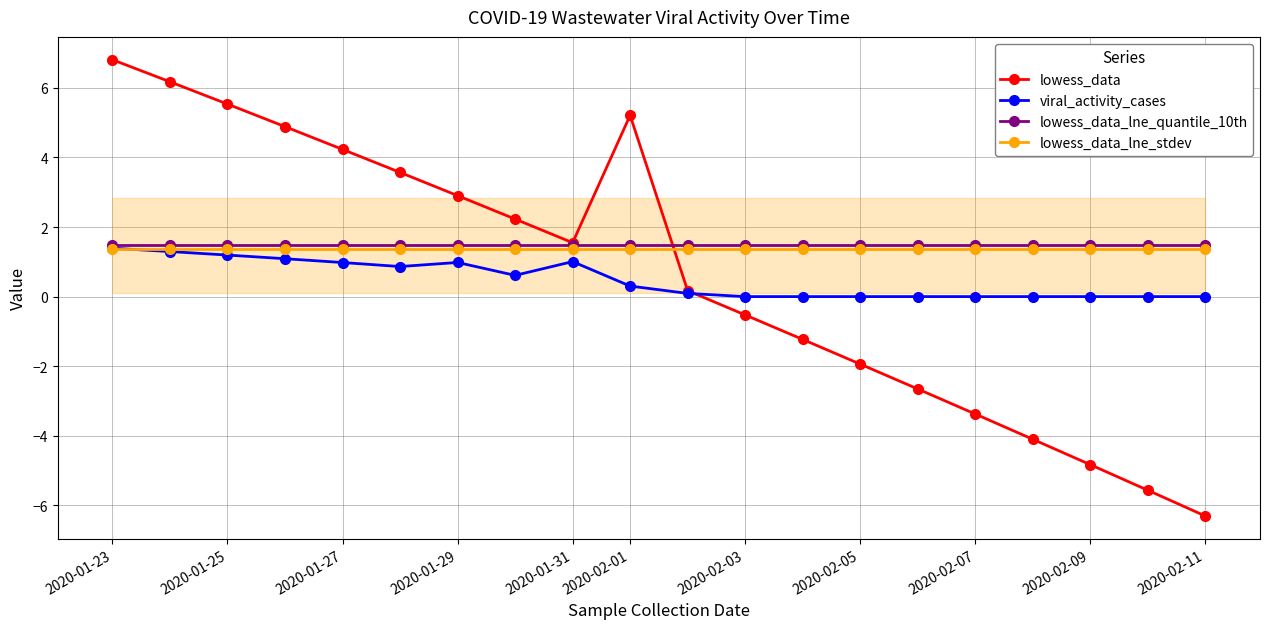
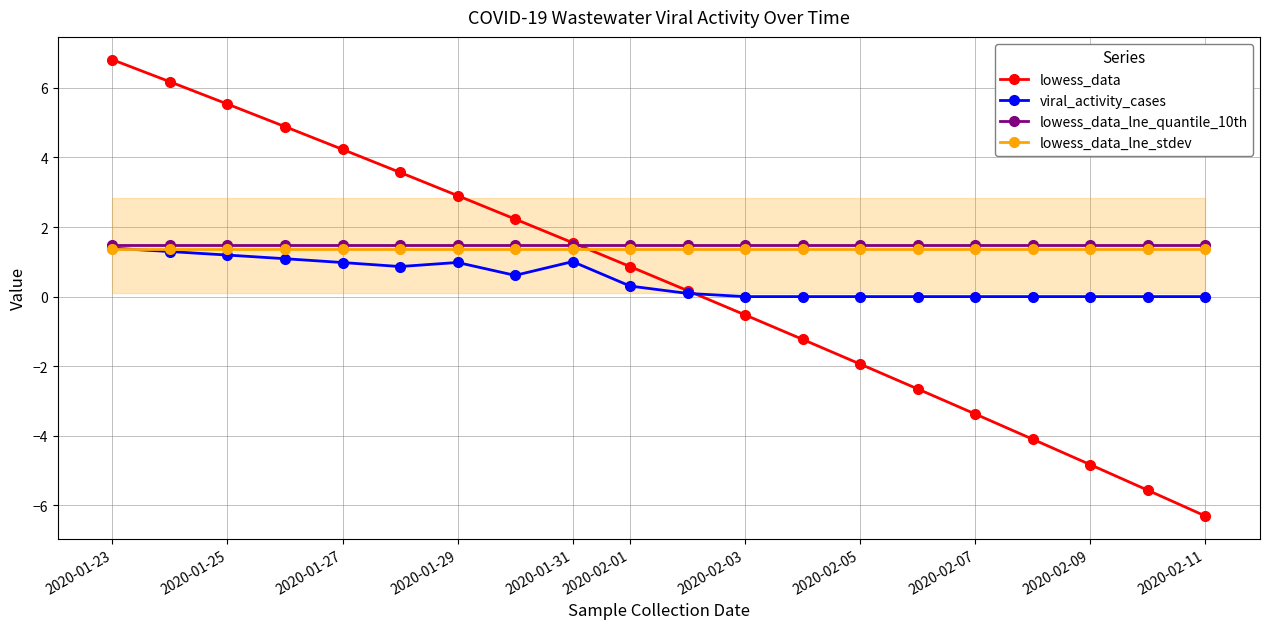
lowess_data, 2020-02-01: 5.2 -> 0.9
